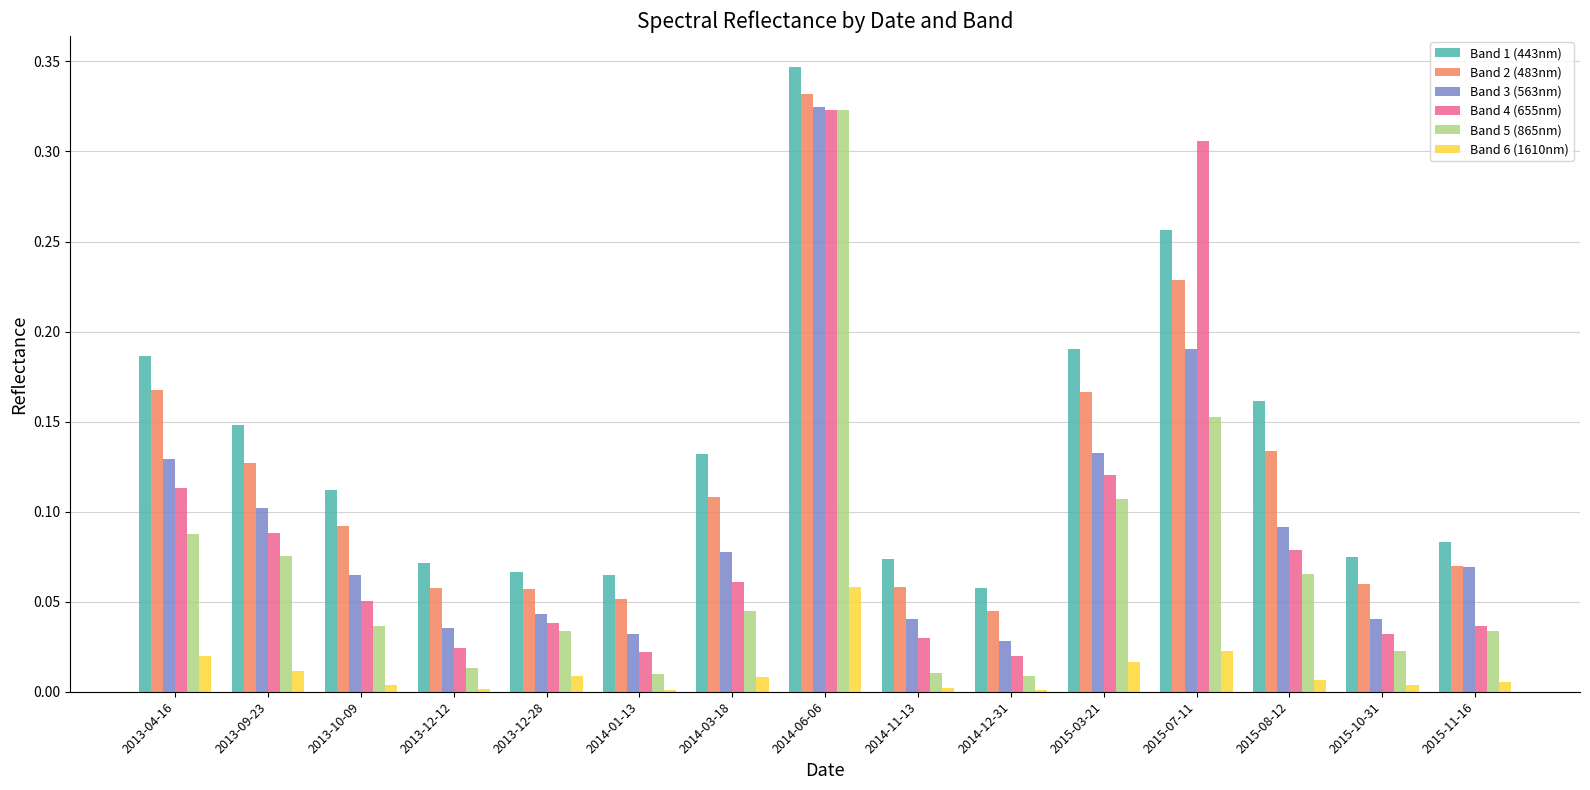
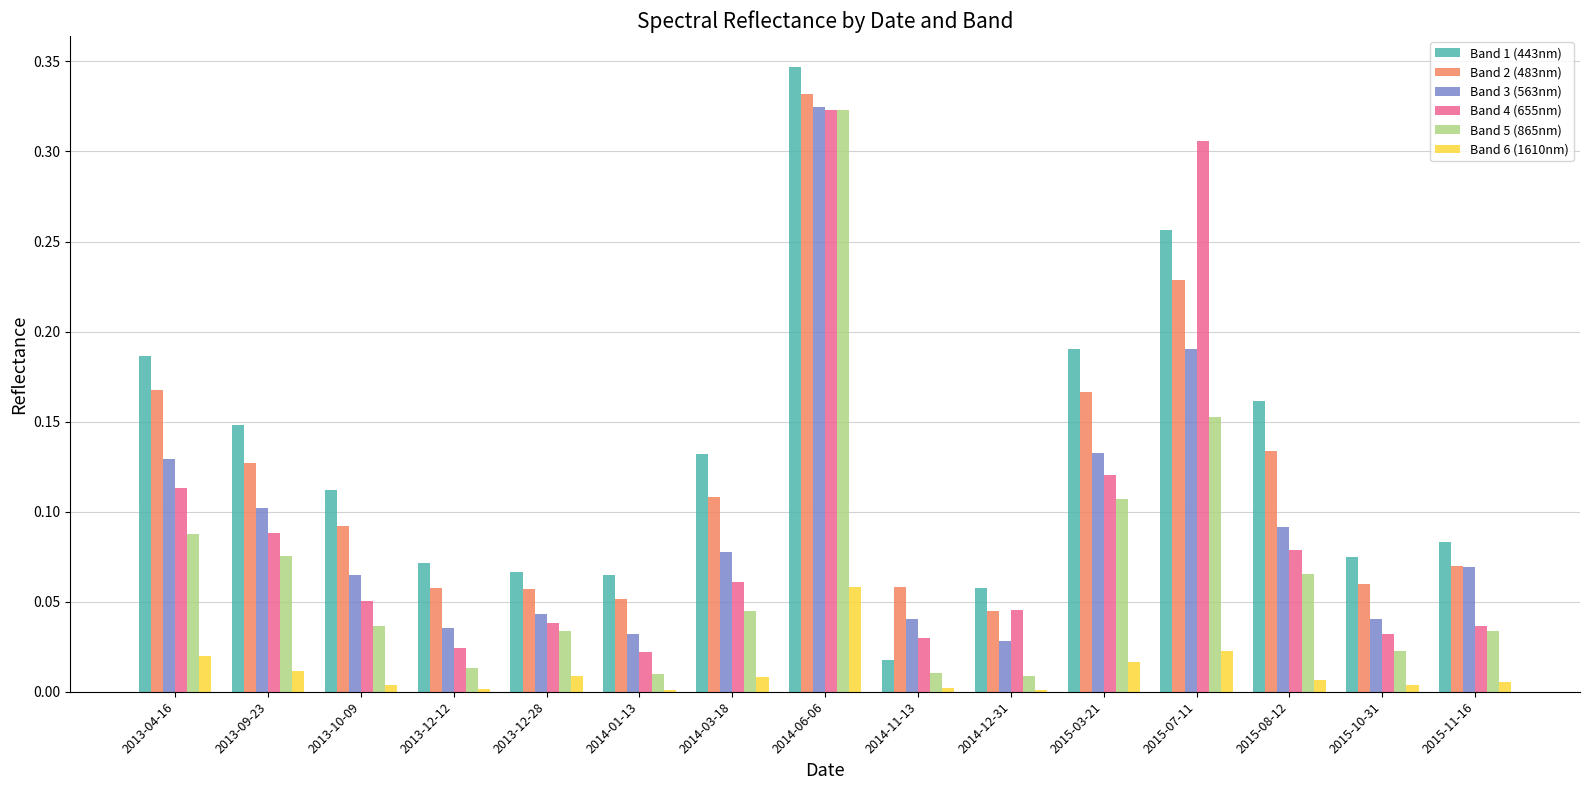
Band 1 (443nm), 2014-11-13: 0.074 -> 0.018
Band 4 (655nm), 2014-12-31: 0.020 -> 0.045
